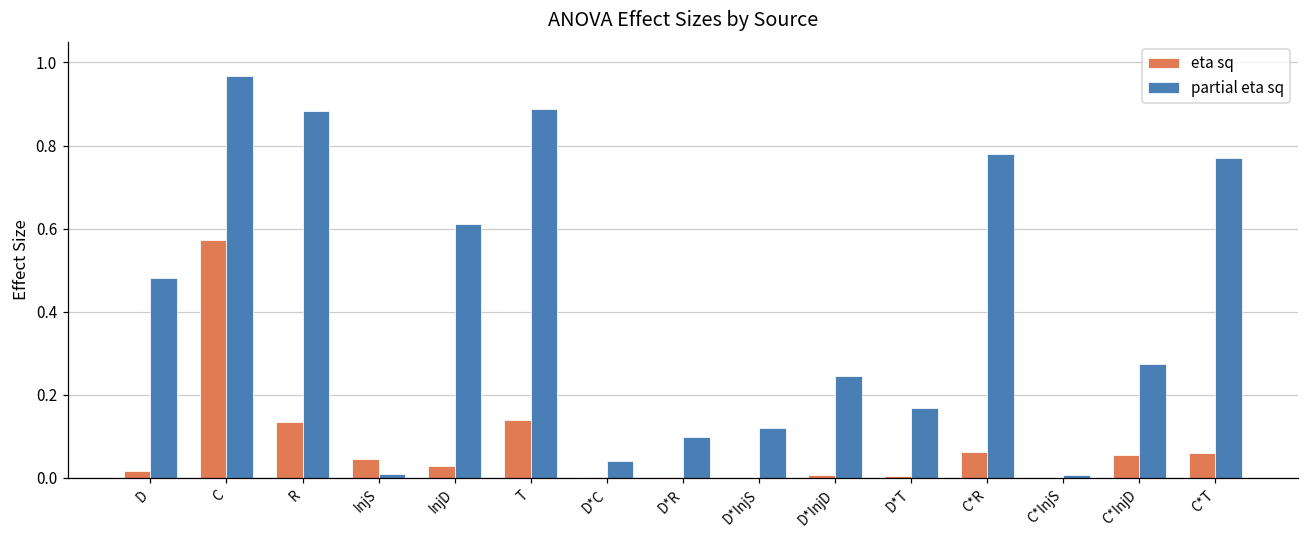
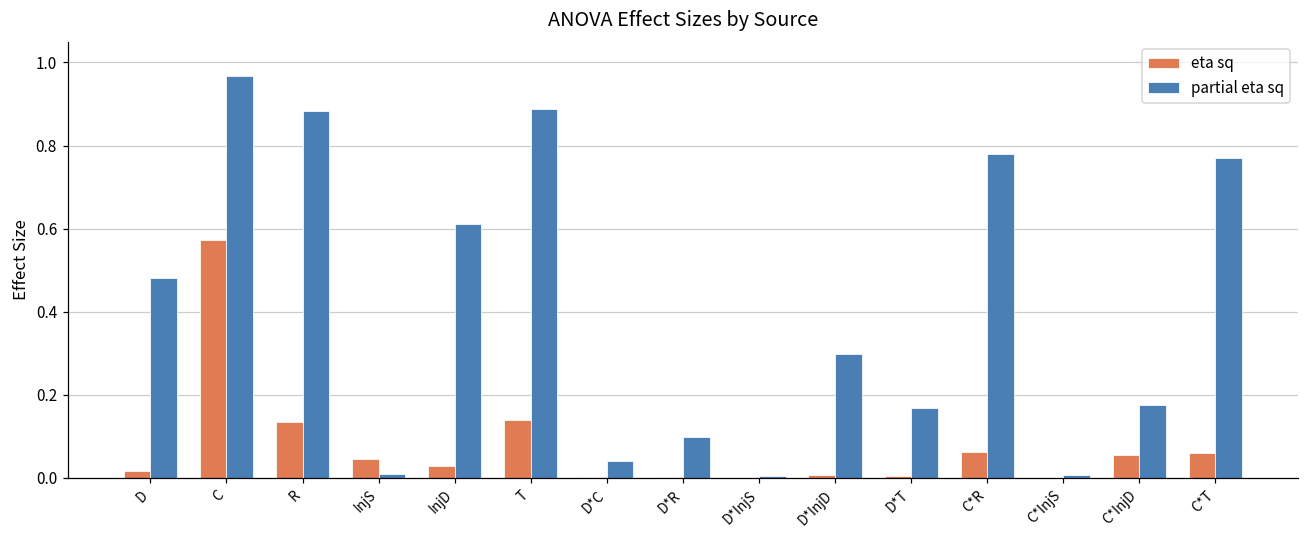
partial eta sq, D*InjS: 0.12 -> 0.00
partial eta sq, D*InjD: 0.24 -> 0.30
partial eta sq, C*InjD: 0.27 -> 0.17
